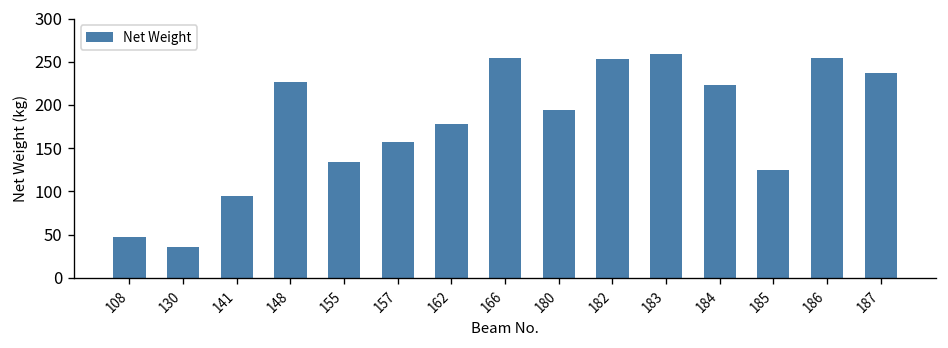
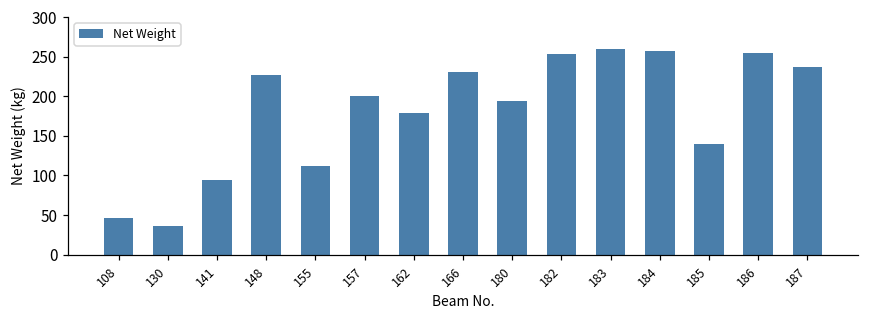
155: 130 -> 110
157: 160 -> 200
166: 250 -> 230
184: 220 -> 260
185: 130 -> 140
